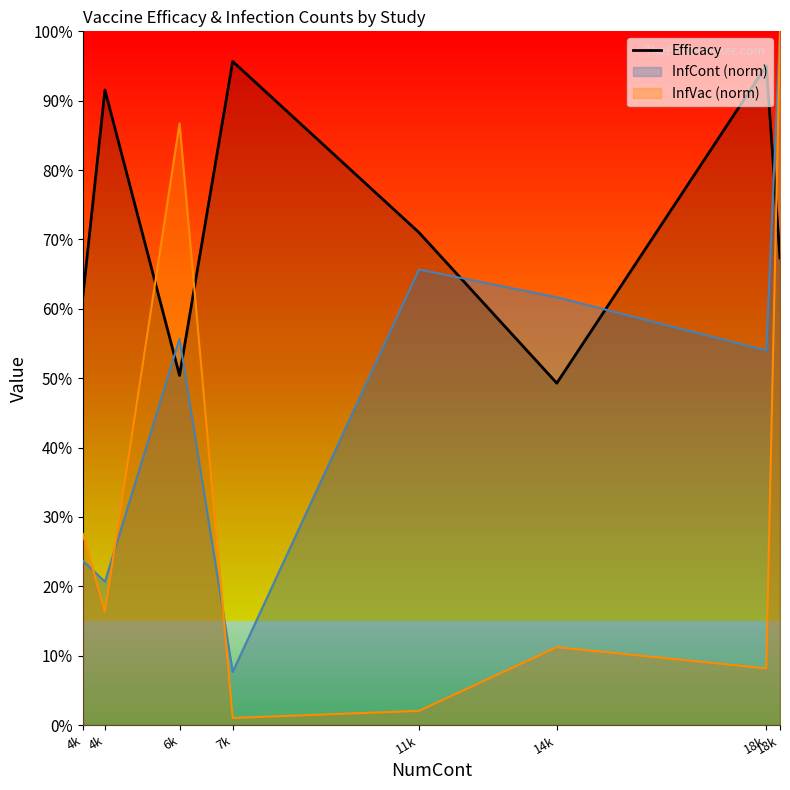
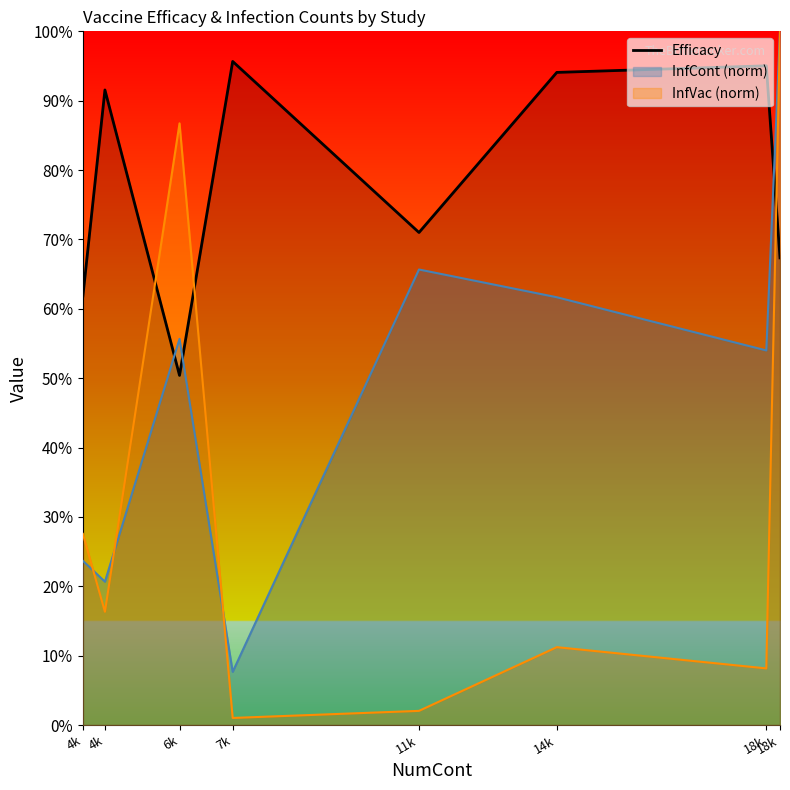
Efficacy, 14k: 49% -> 94%
